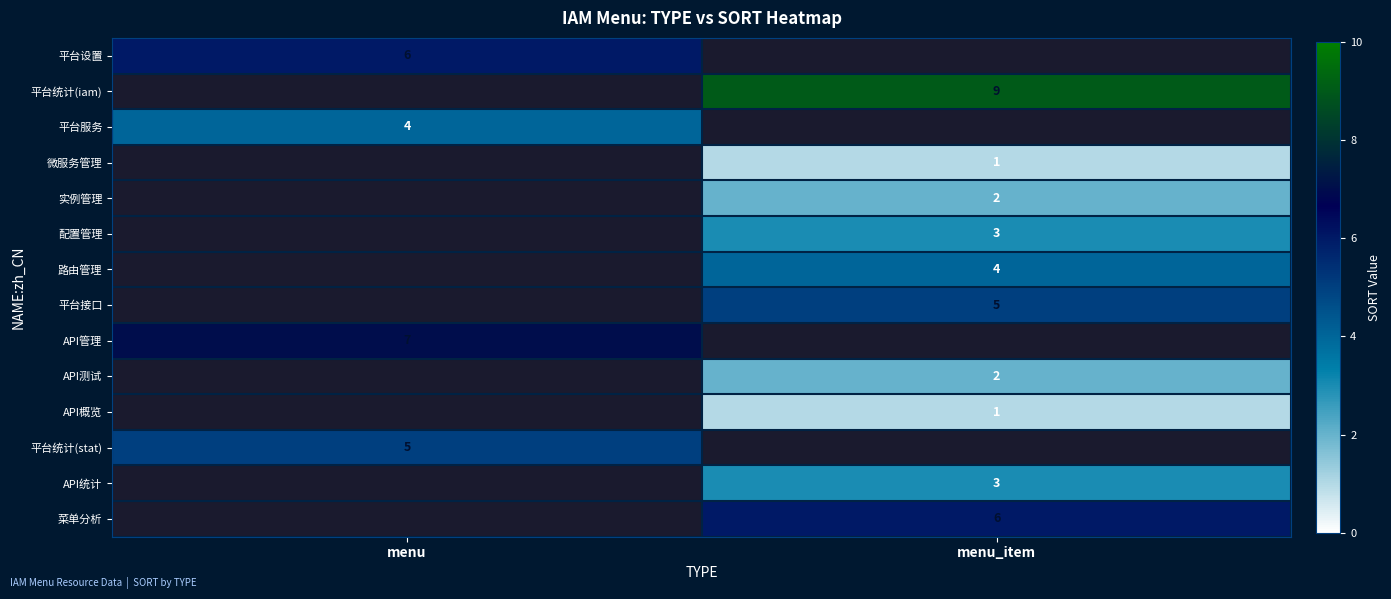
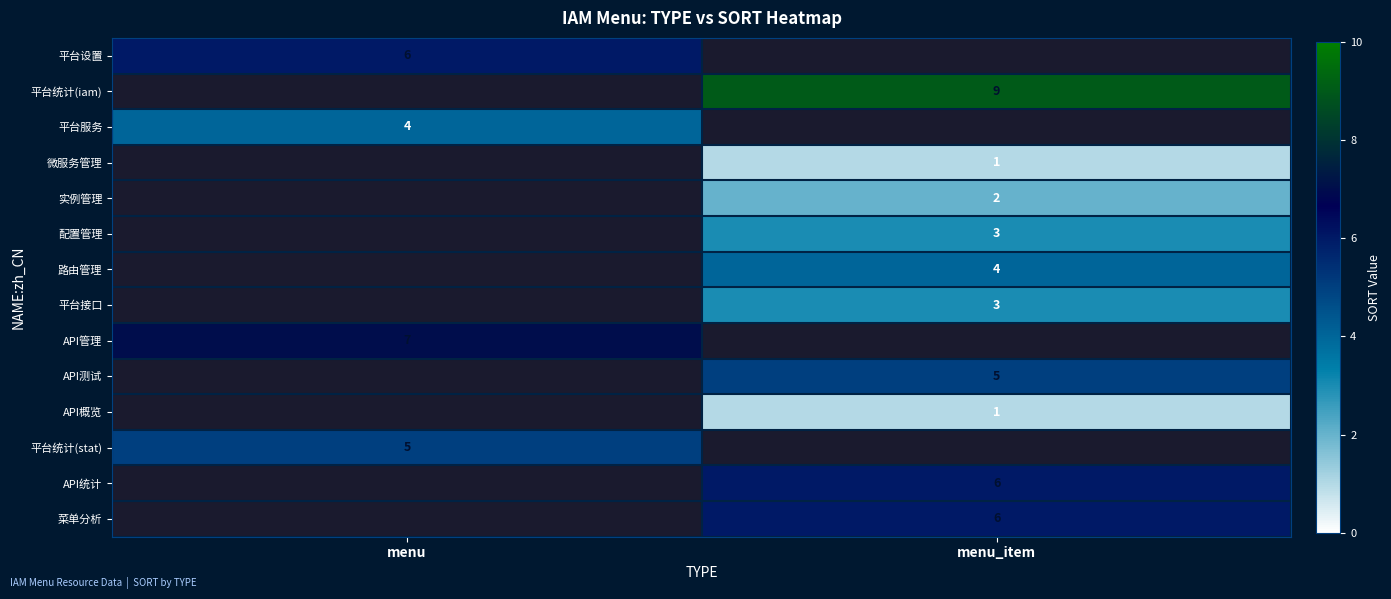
平台接口, menu_item: 5 -> 3
API测试, menu_item: 2 -> 5
API统计, menu_item: 3 -> 6
